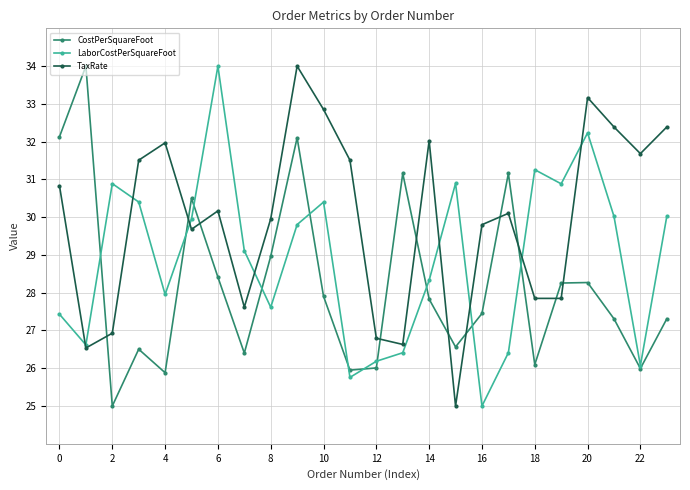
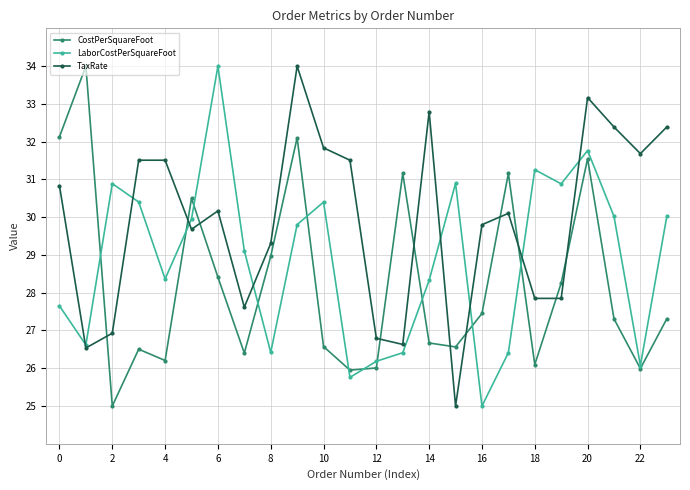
LaborCostPerSquareFoot, 0: 27.4 -> 27.7
CostPerSquareFoot, 4: 25.9 -> 26.2
LaborCostPerSquareFoot, 4: 28.0 -> 28.4
TaxRate, 4: 32.0 -> 31.5
LaborCostPerSquareFoot, 8: 27.6 -> 26.4
TaxRate, 8: 30.0 -> 29.3
CostPerSquareFoot, 10: 27.9 -> 26.6
TaxRate, 10: 32.9 -> 31.8
CostPerSquareFoot, 14: 27.8 -> 26.7
TaxRate, 14: 32.0 -> 32.8
CostPerSquareFoot, 20: 28.3 -> 31.5
LaborCostPerSquareFoot, 20: 32.2 -> 31.8
